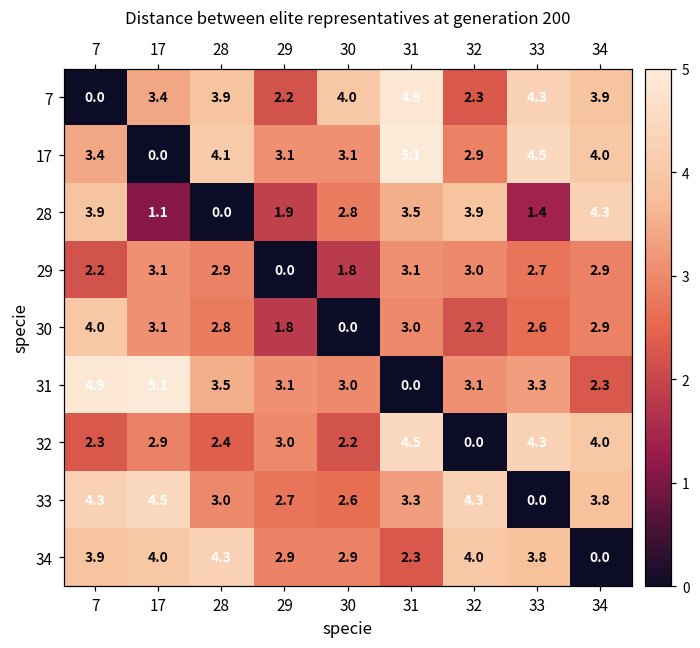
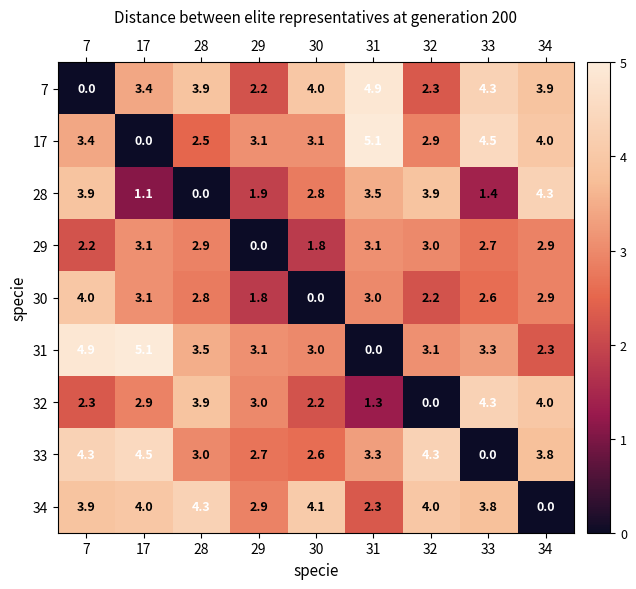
17, 28: 4.1 -> 2.5
32, 28: 2.4 -> 3.9
32, 31: 4.5 -> 1.3
34, 30: 2.9 -> 4.1
